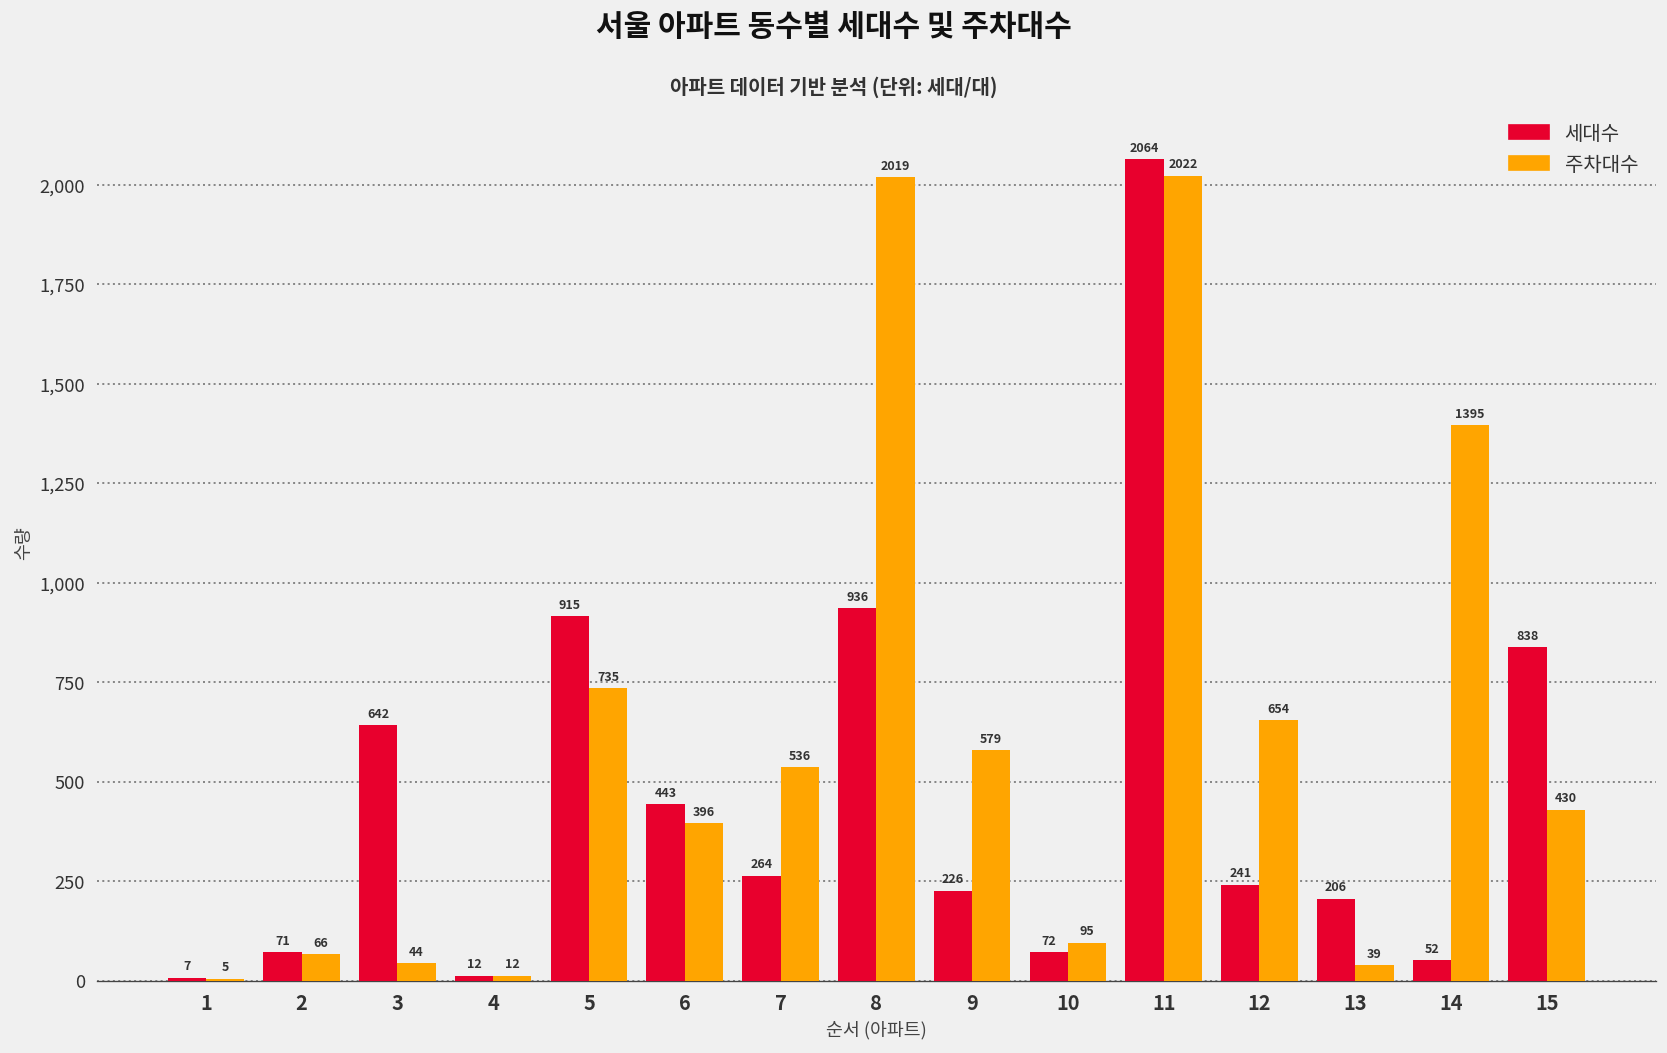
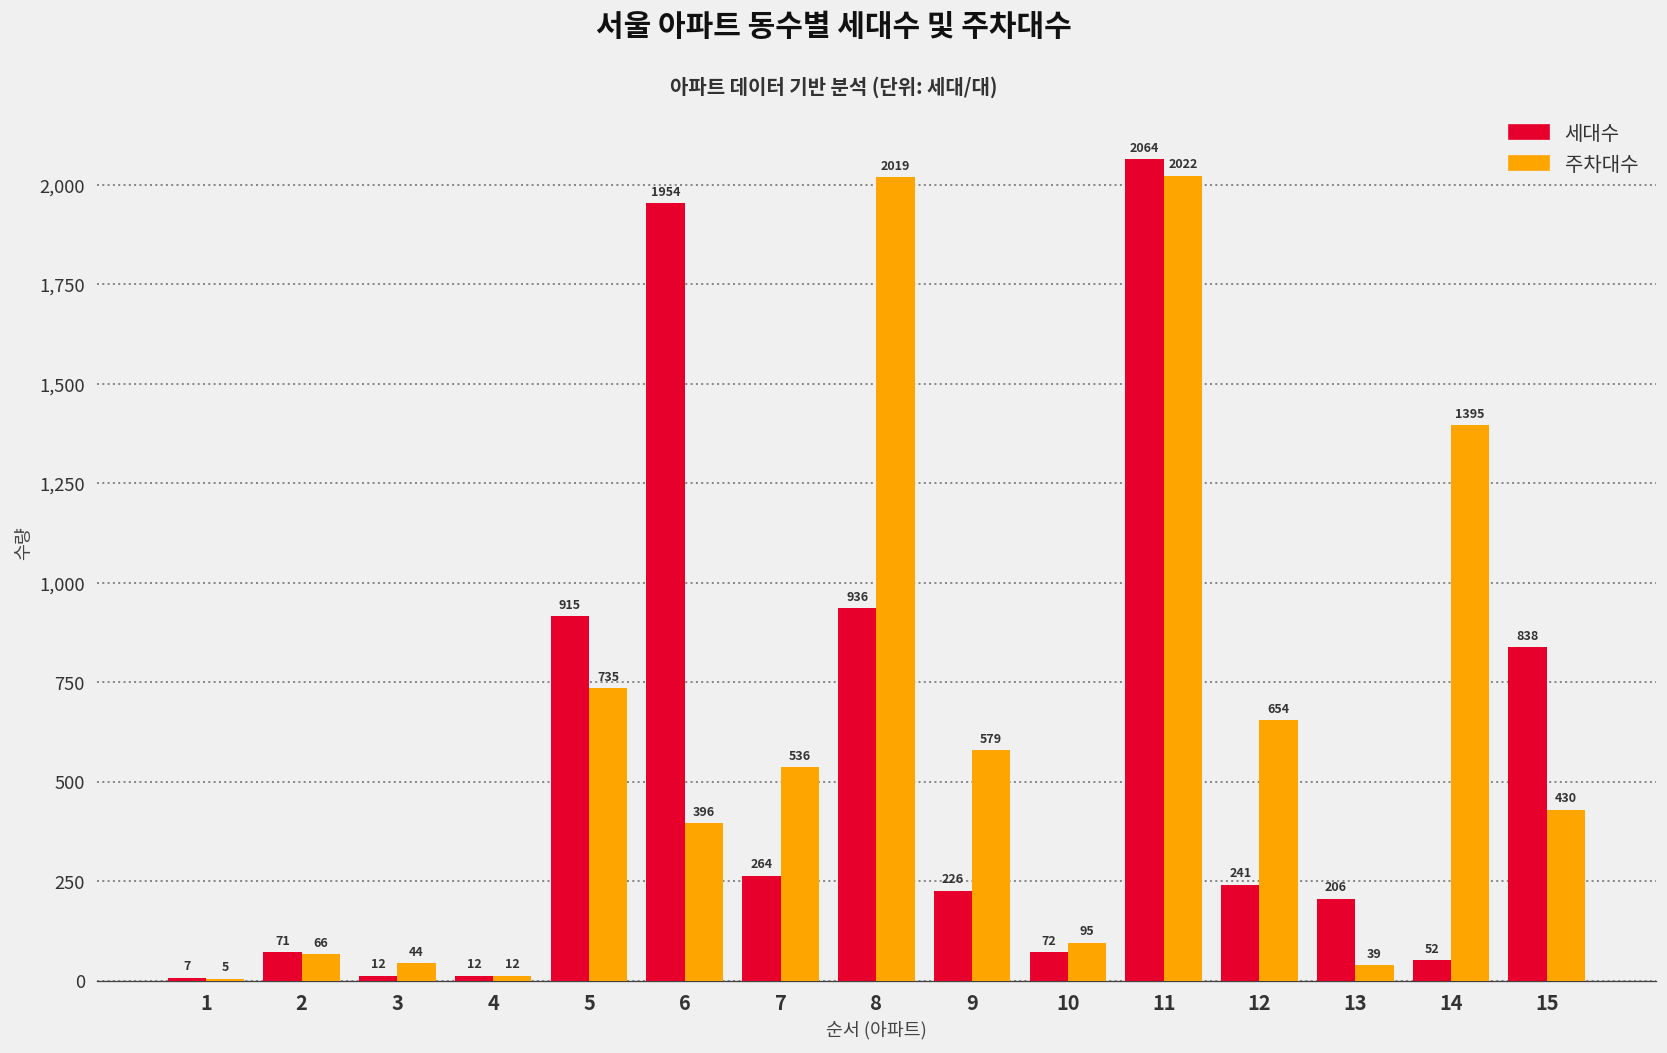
세대수, 3: 642 -> 12
세대수, 6: 443 -> 1954
